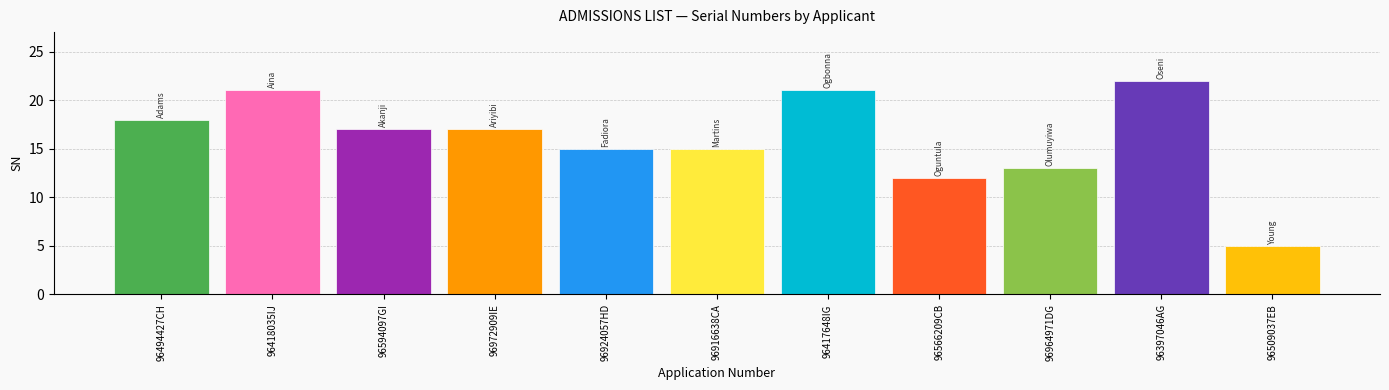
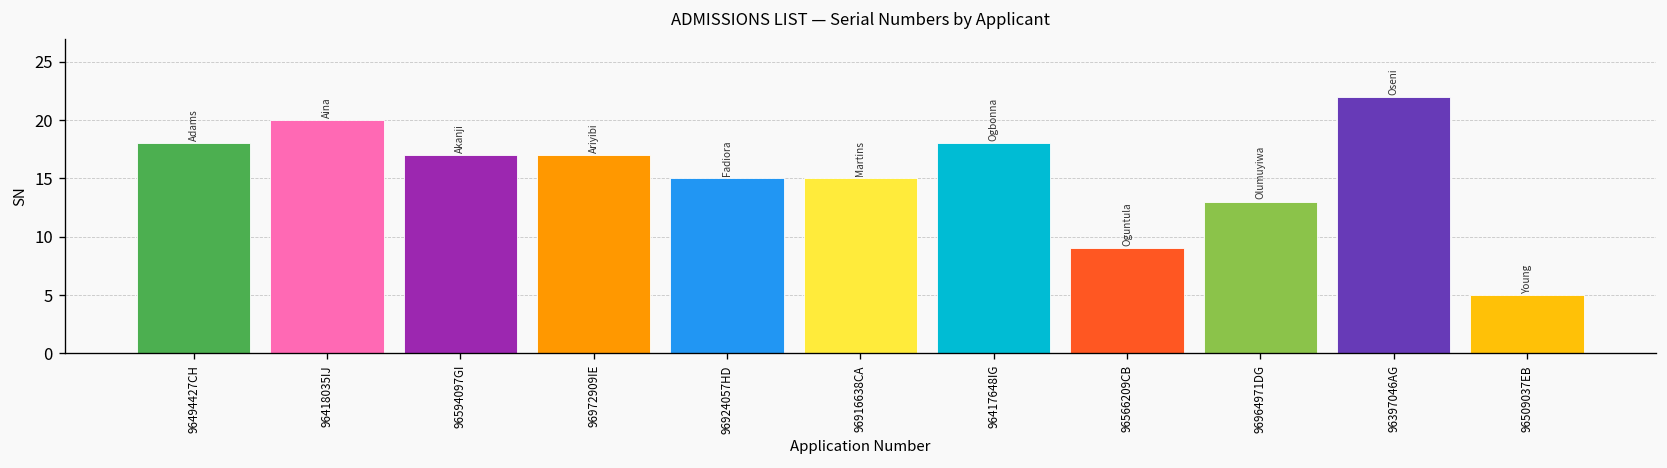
96418035IJ: 21 -> 20
96417648IG: 21 -> 18
96566209CB: 12 -> 9
